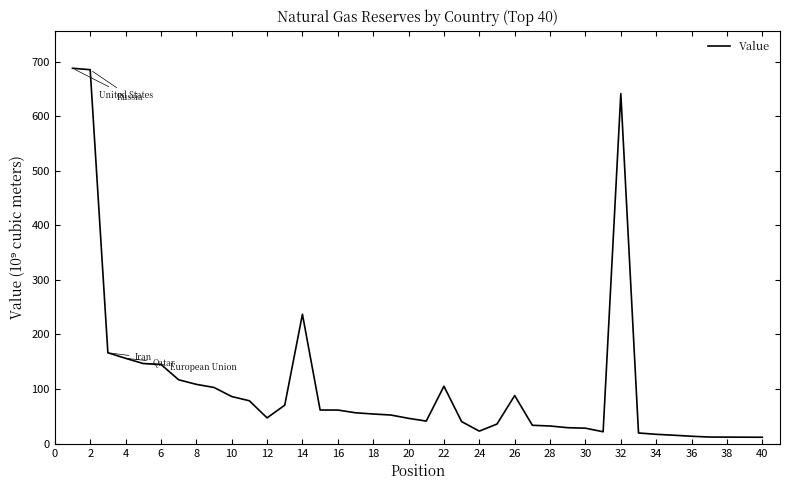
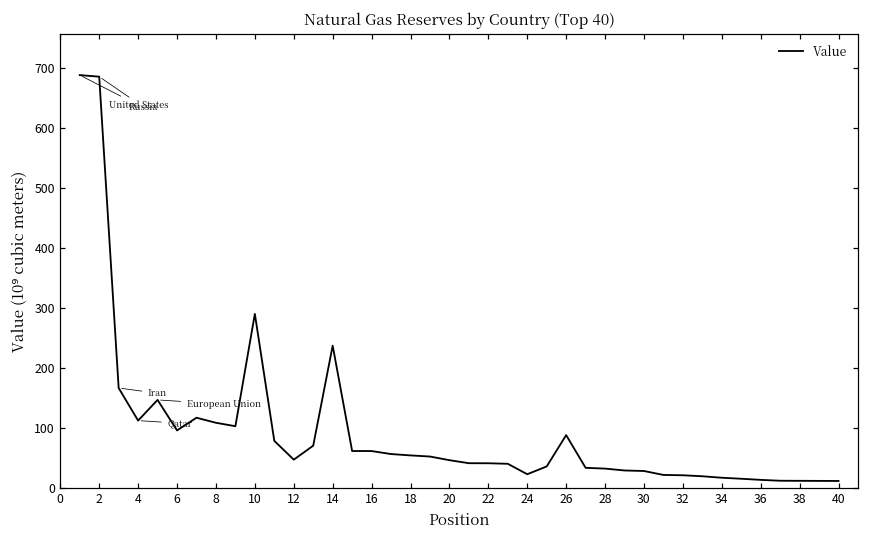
4: 160 -> 110
6: 150 -> 100
10: 90 -> 290
22: 110 -> 40
32: 640 -> 20
